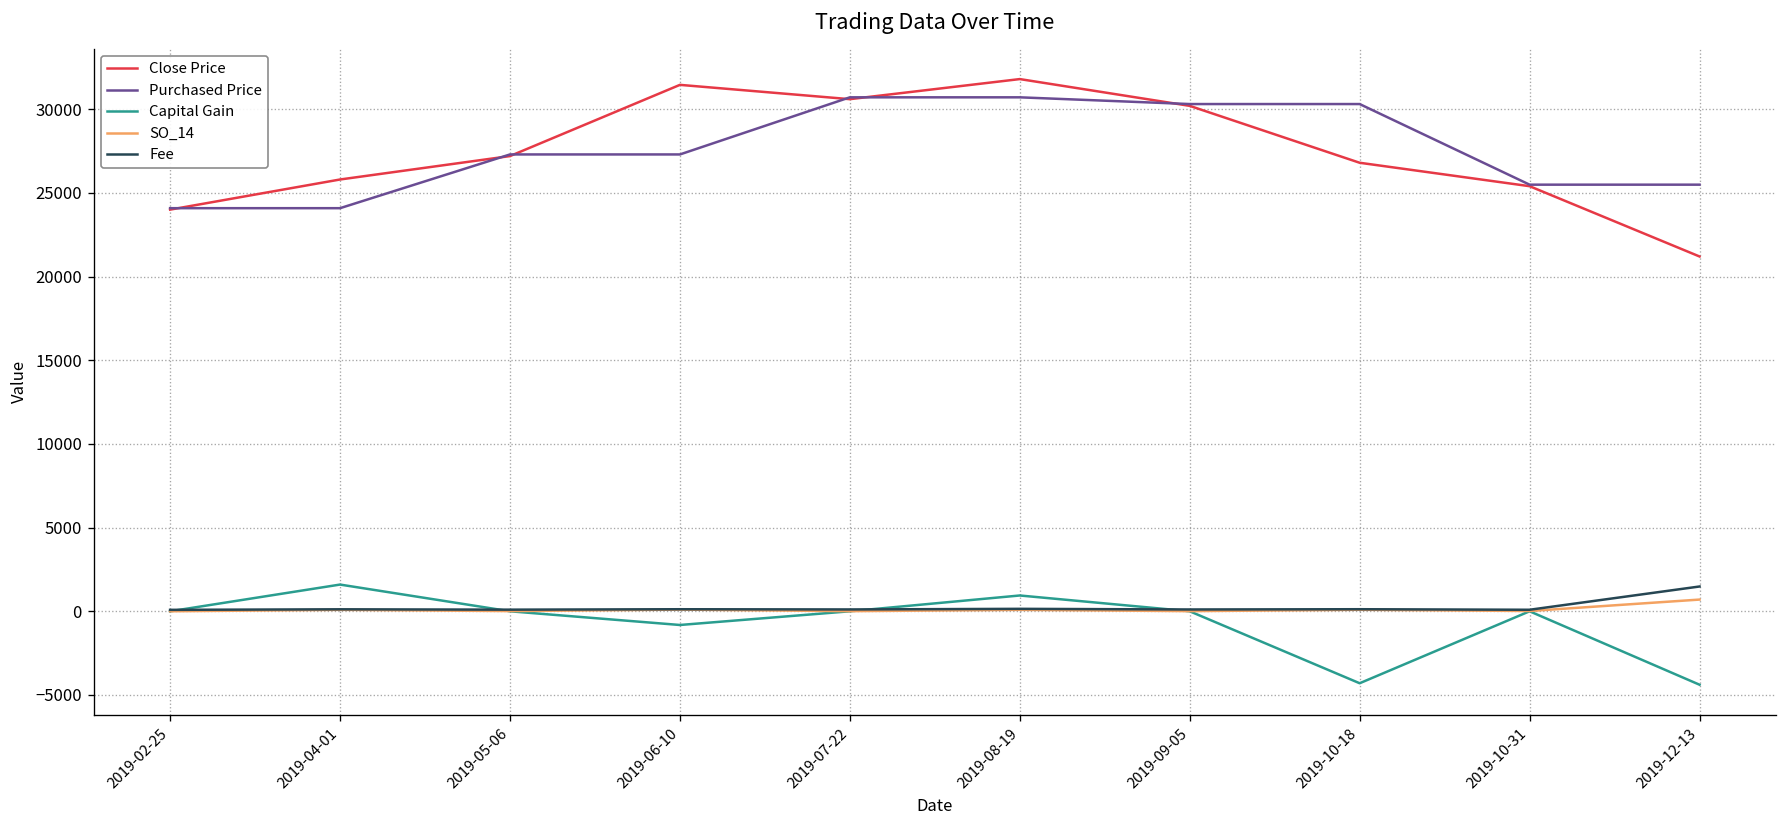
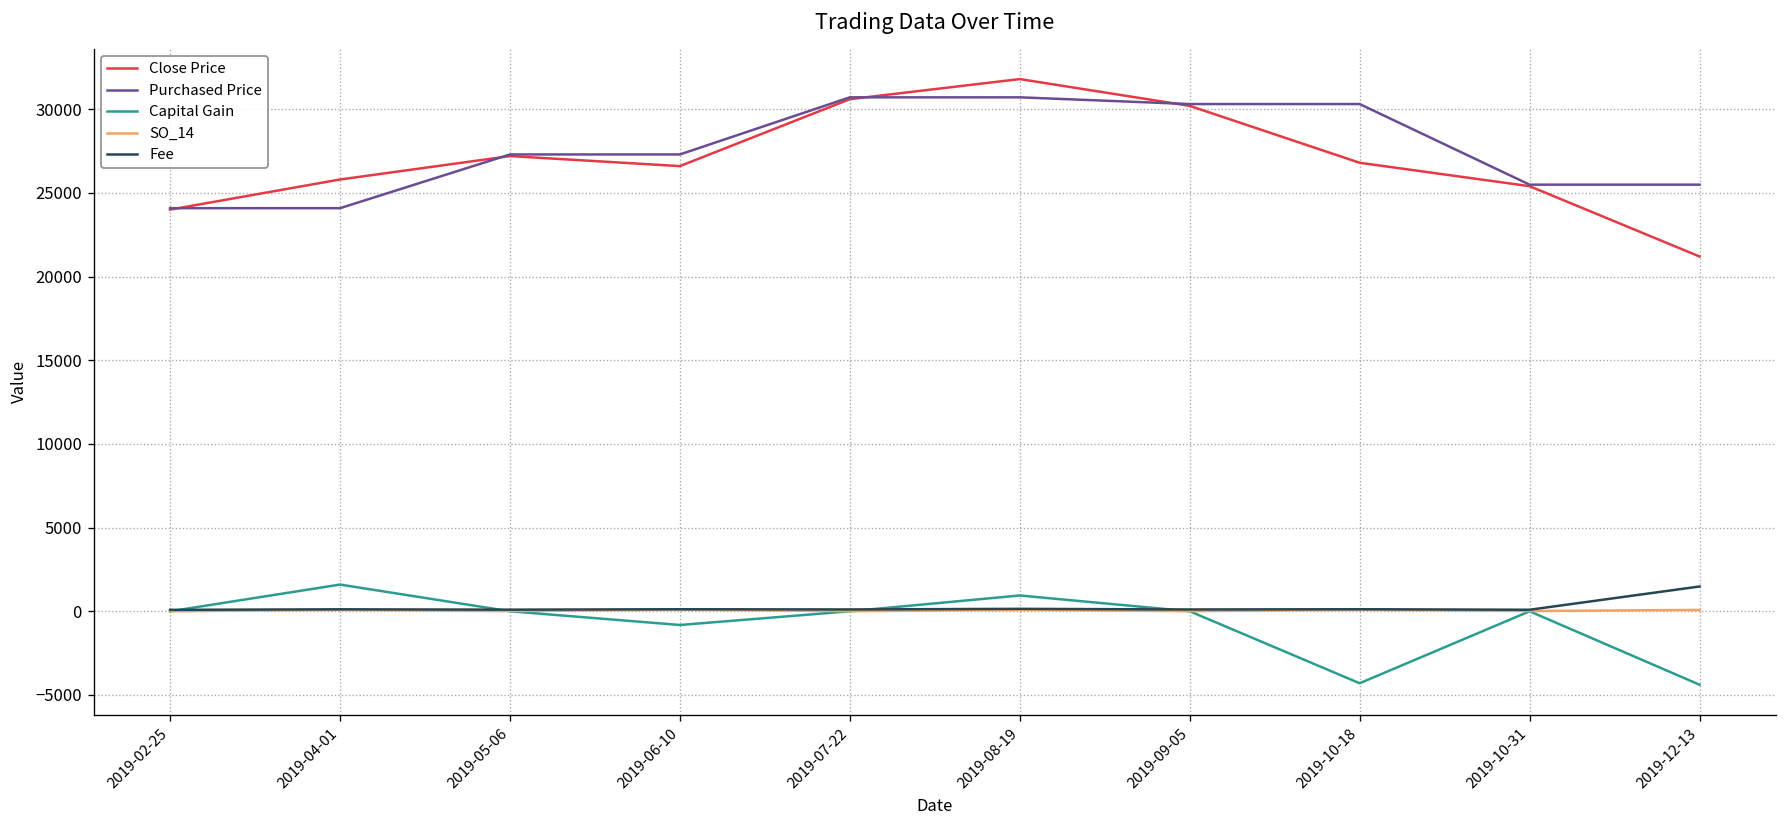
Close Price, 2019-06-10: 31500 -> 26600
SO_14, 2019-12-13: 700 -> 100
